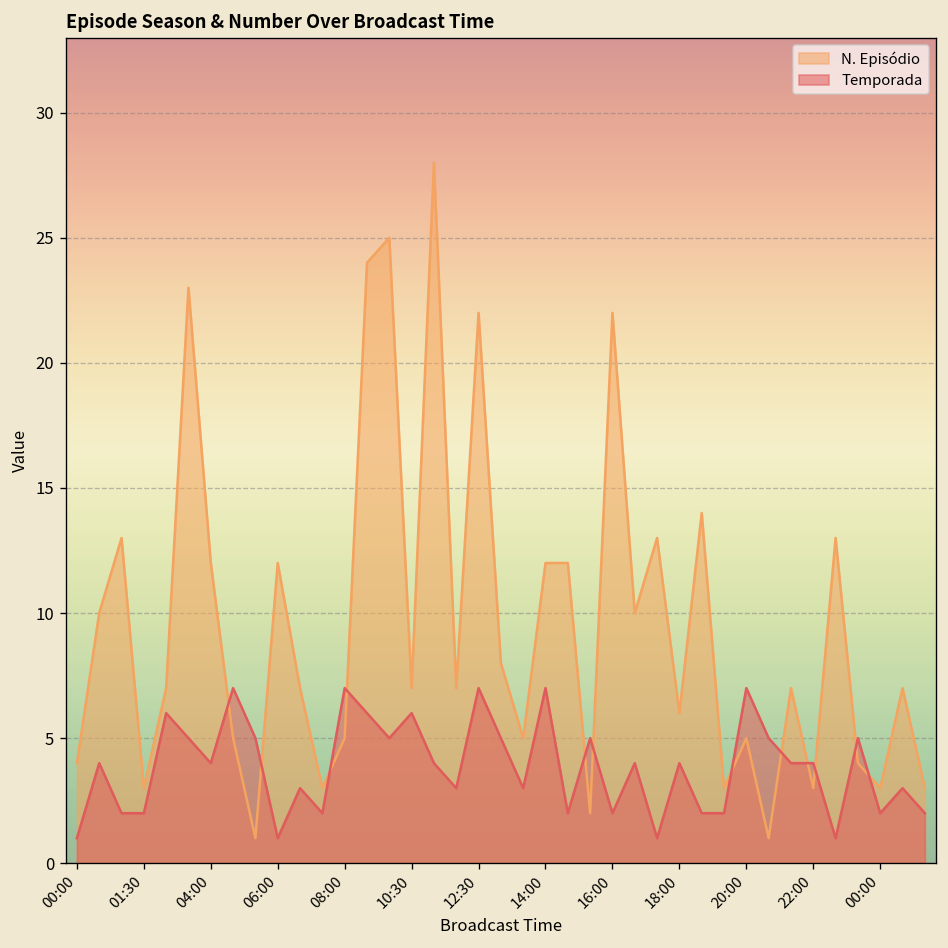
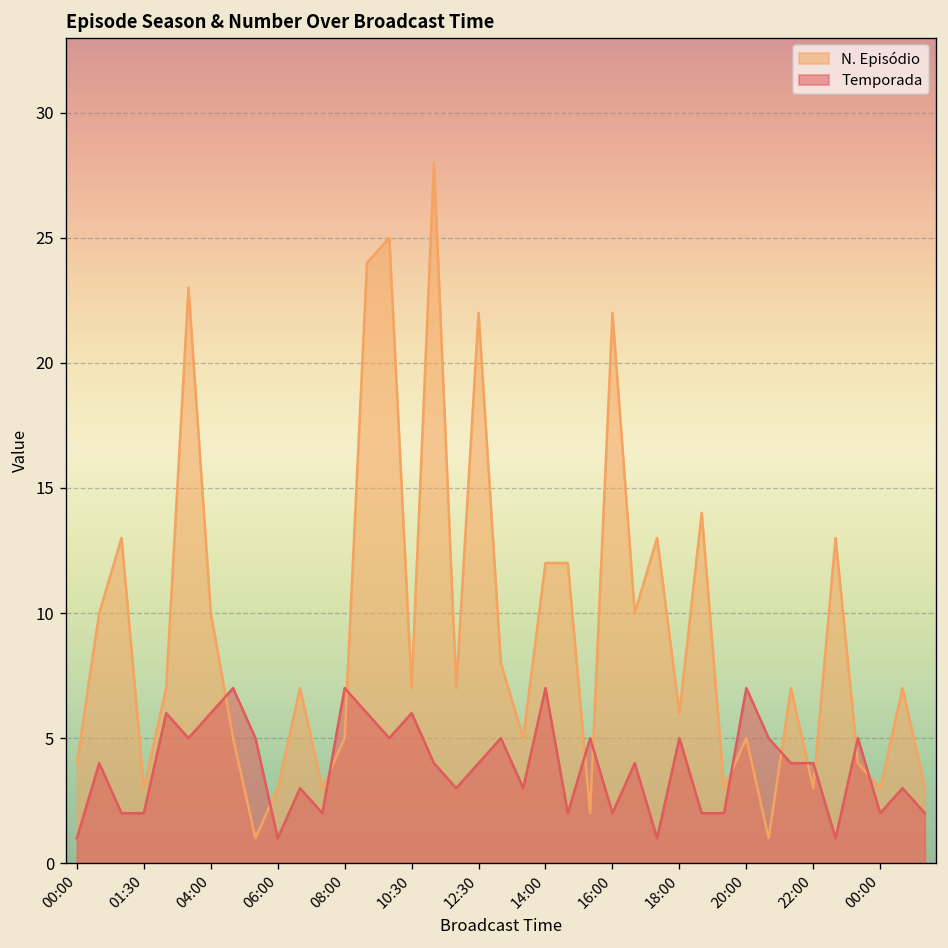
N. Episódio, 04:00: 12 -> 10
Temporada, 04:00: 4 -> 6
N. Episódio, 06:00: 12 -> 3
Temporada, 12:30: 7 -> 4
Temporada, 18:00: 4 -> 5
